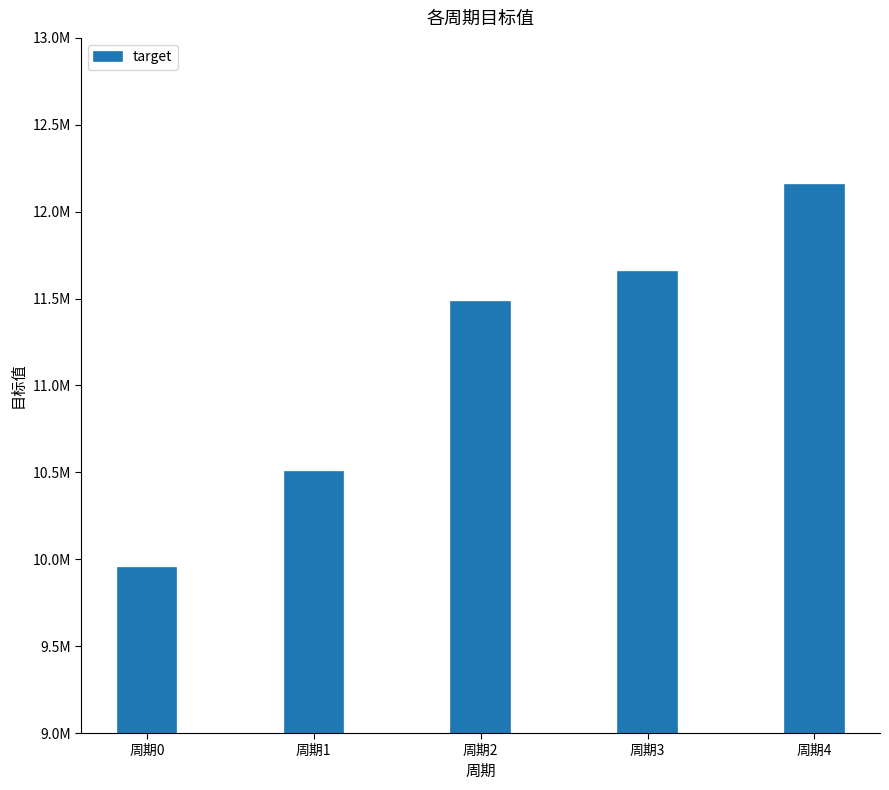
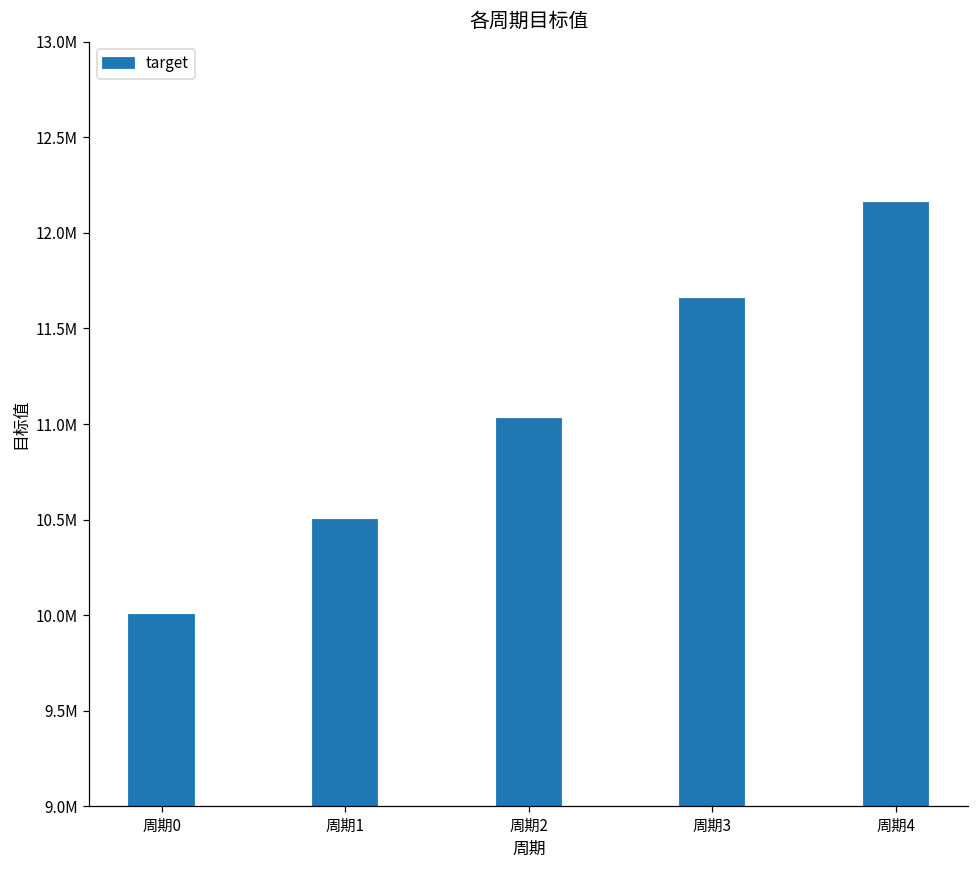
周期0: 9950000 -> 10000000
周期2: 11480000 -> 11030000
